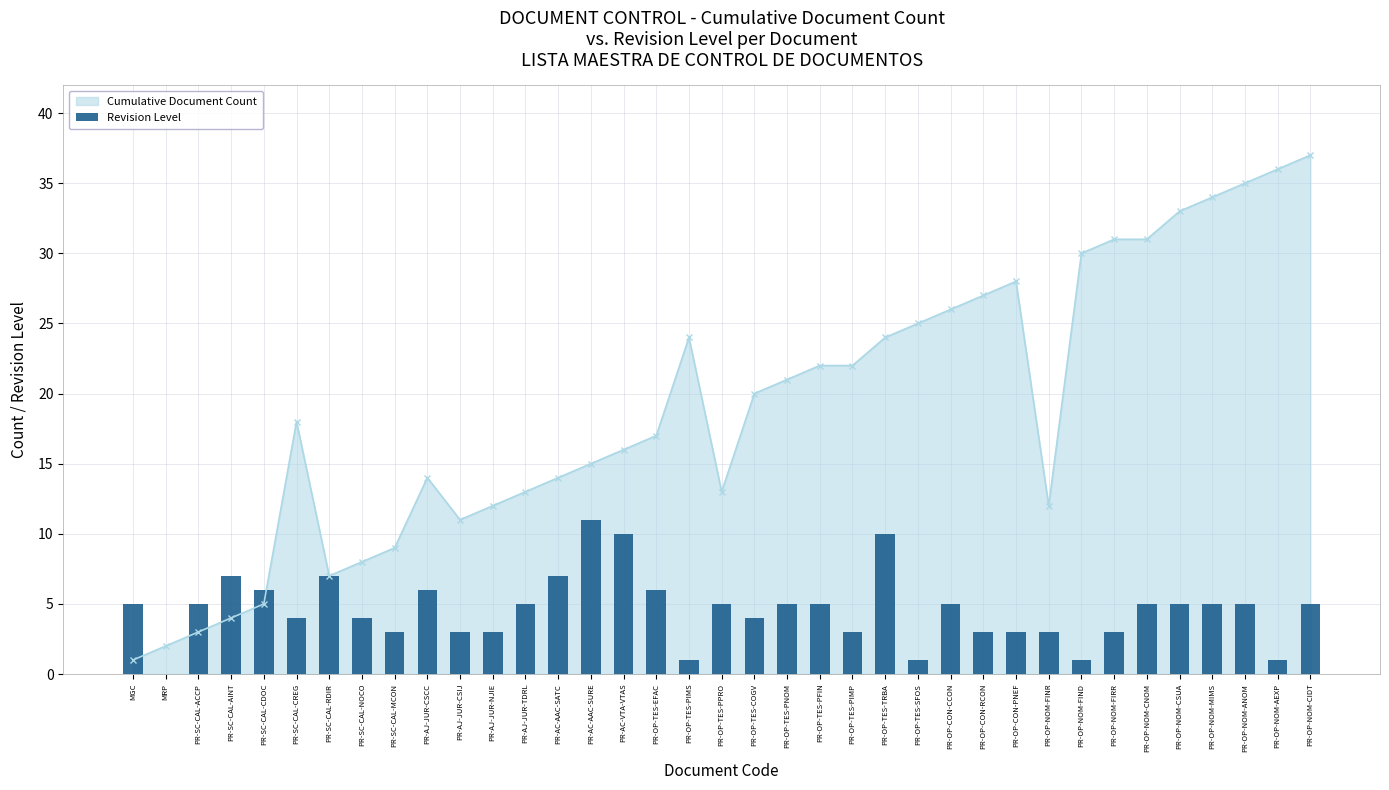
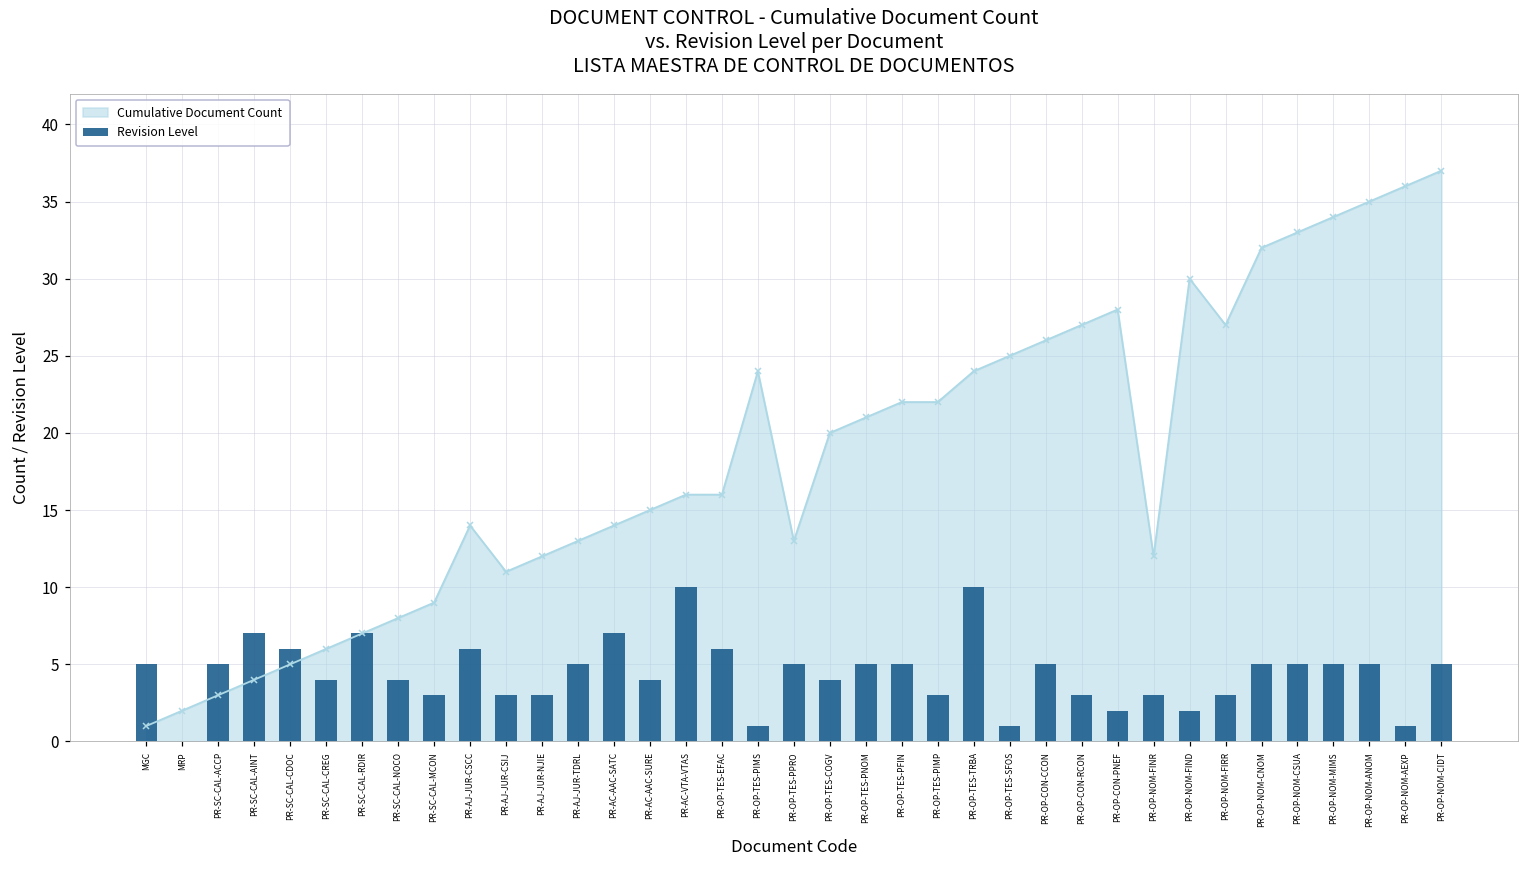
Cumulative Document Count, PR-SC-CAL-CREG: 18 -> 6
Revision Level, PR-AC-AAC-SURE: 11 -> 4
Cumulative Document Count, PR-OP-TES-EFAC: 17 -> 16
Revision Level, PR-OP-CON-PNEF: 3 -> 2
Revision Level, PR-OP-NOM-FIND: 1 -> 2
Cumulative Document Count, PR-OP-NOM-FIRR: 31 -> 27
Cumulative Document Count, PR-OP-NOM-CNOM: 31 -> 32
